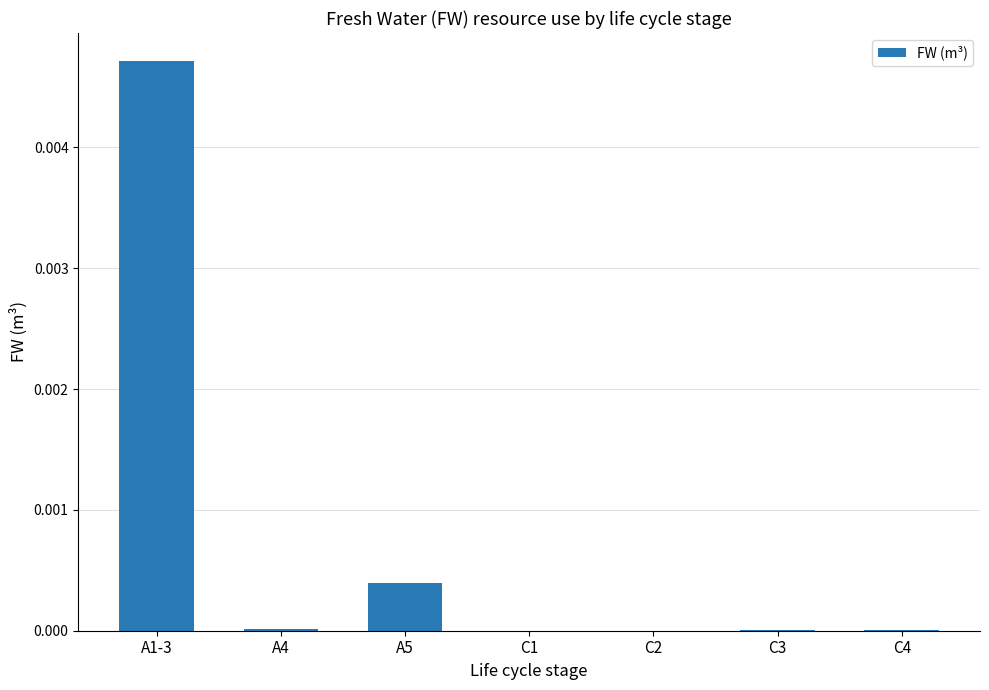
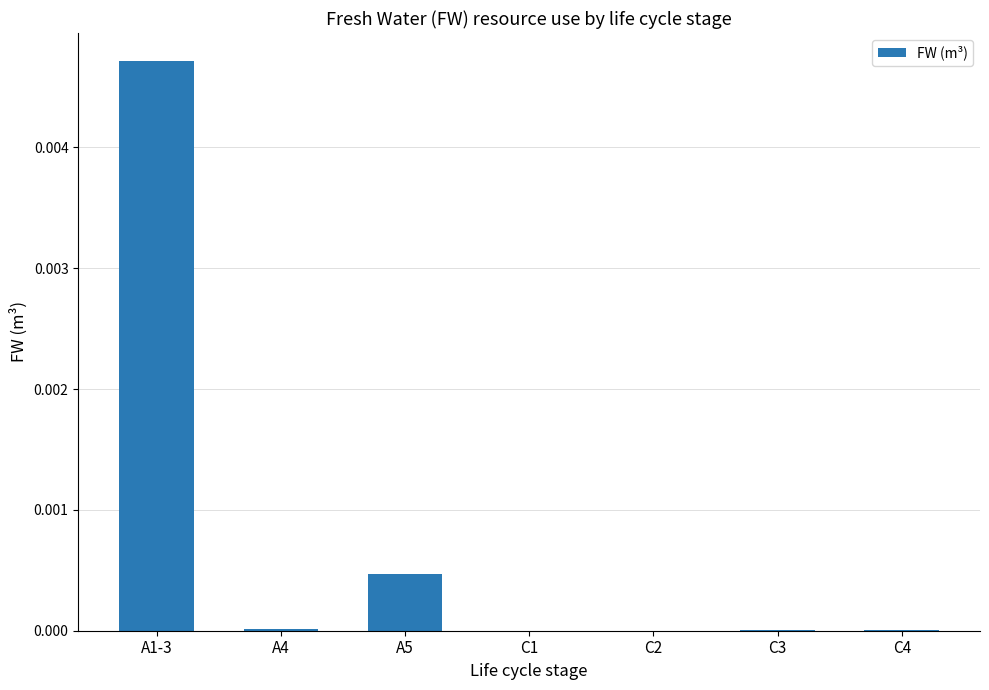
A5: 0.00040 -> 0.00047
